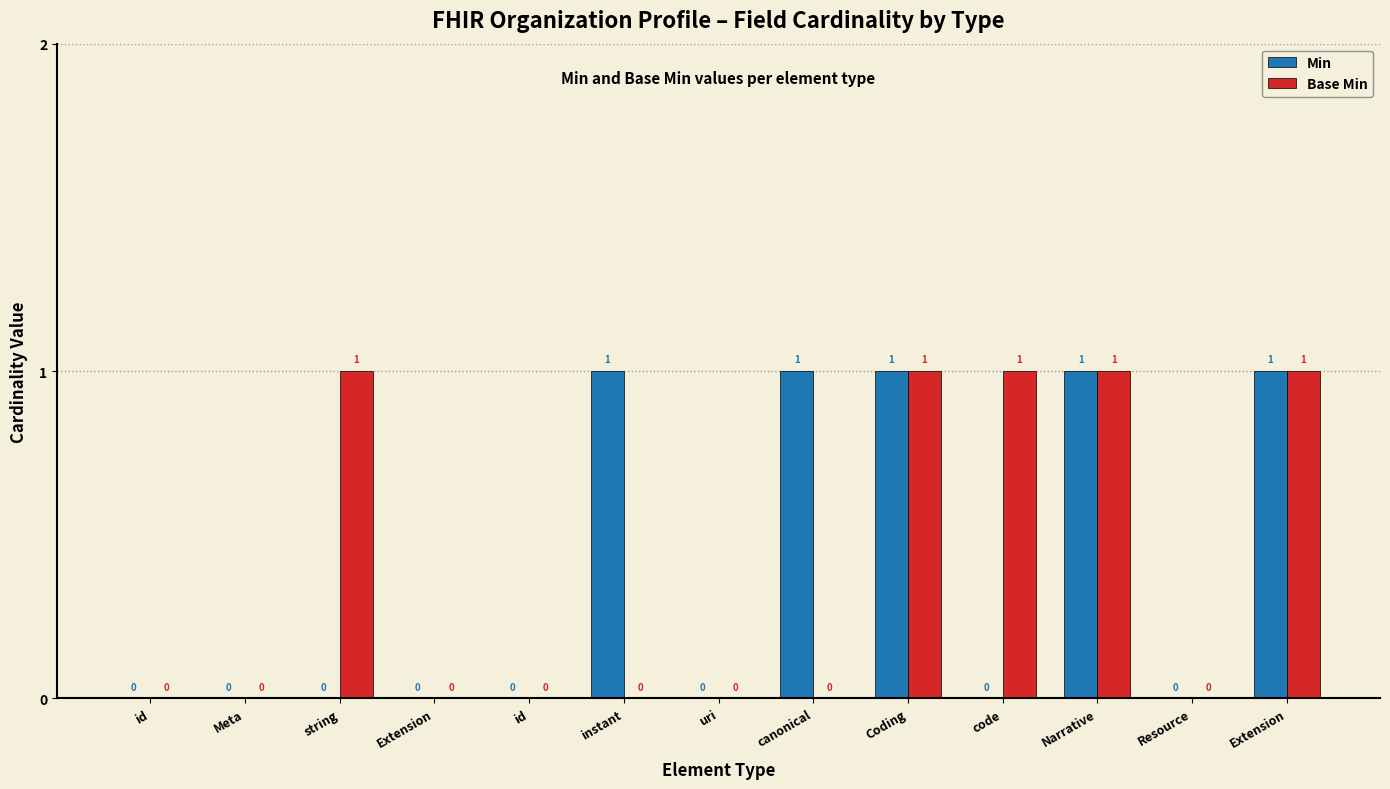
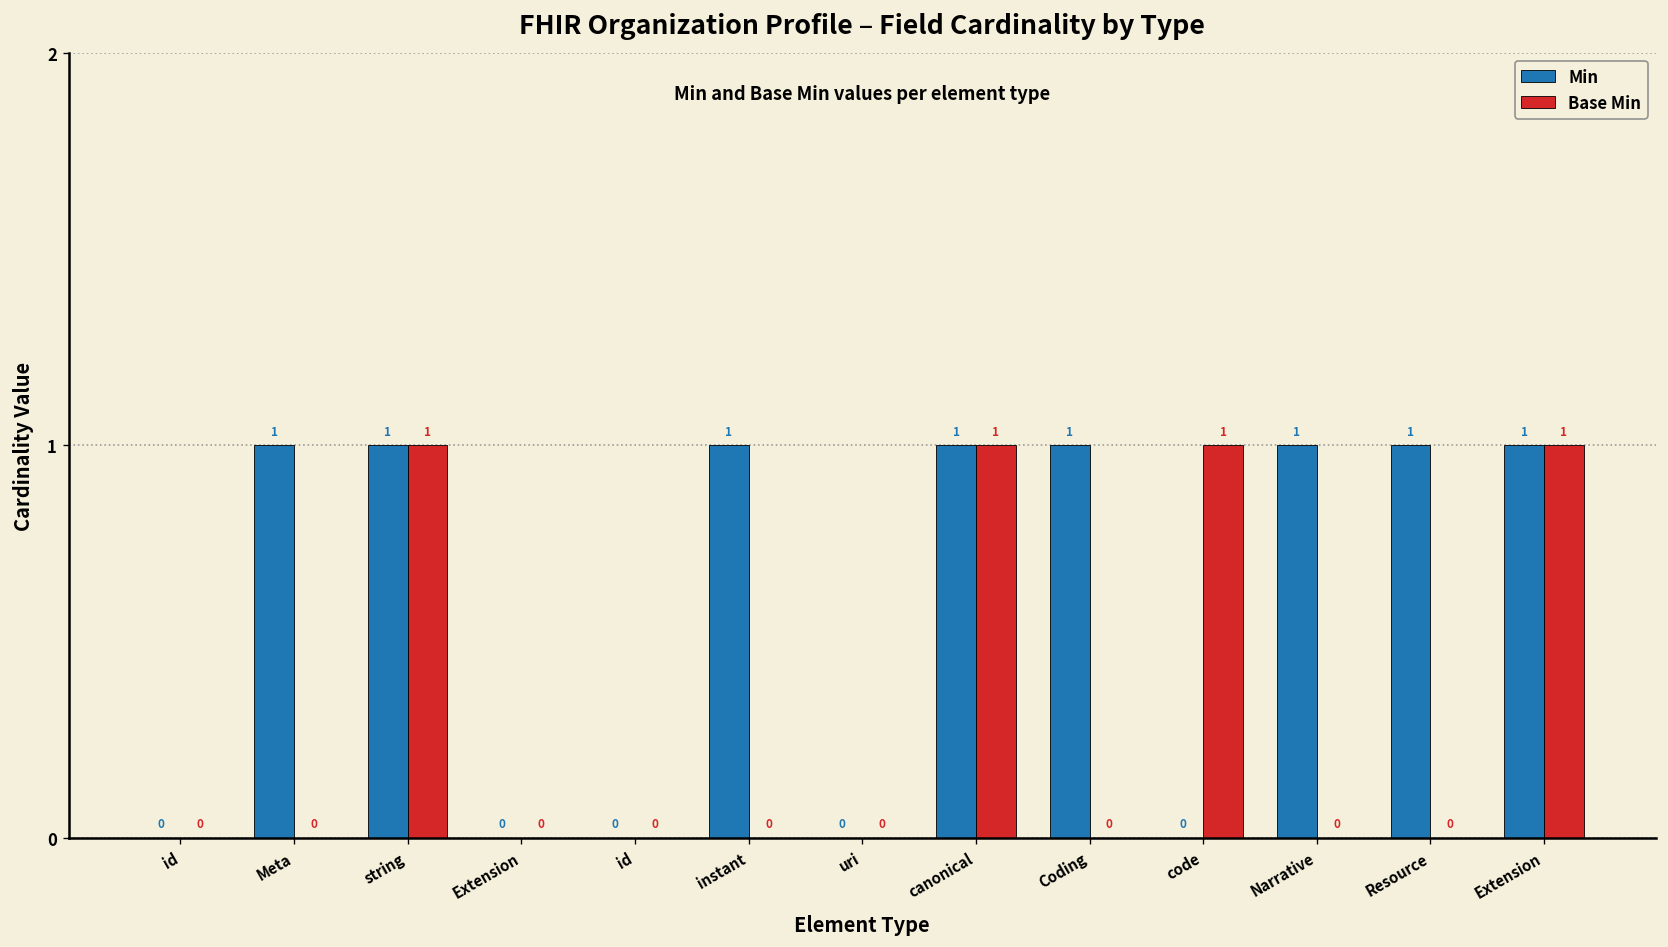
Min, Meta: 0 -> 1
Min, string: 0 -> 1
Base Min, canonical: 0 -> 1
Base Min, Coding: 1 -> 0
Base Min, Narrative: 1 -> 0
Min, Resource: 0 -> 1
